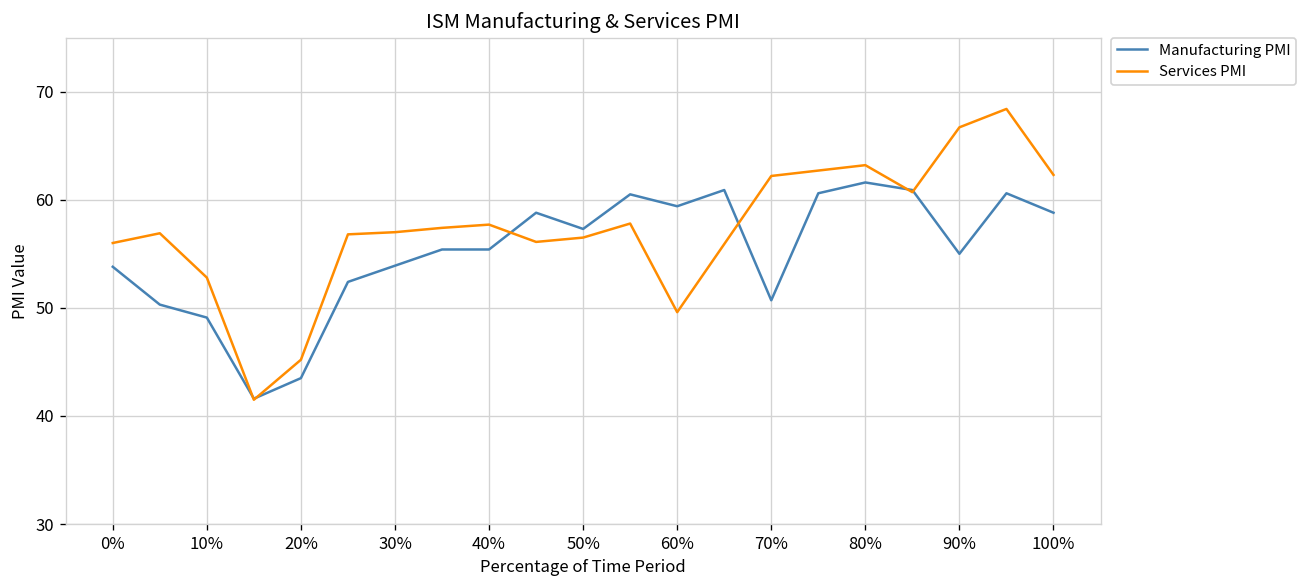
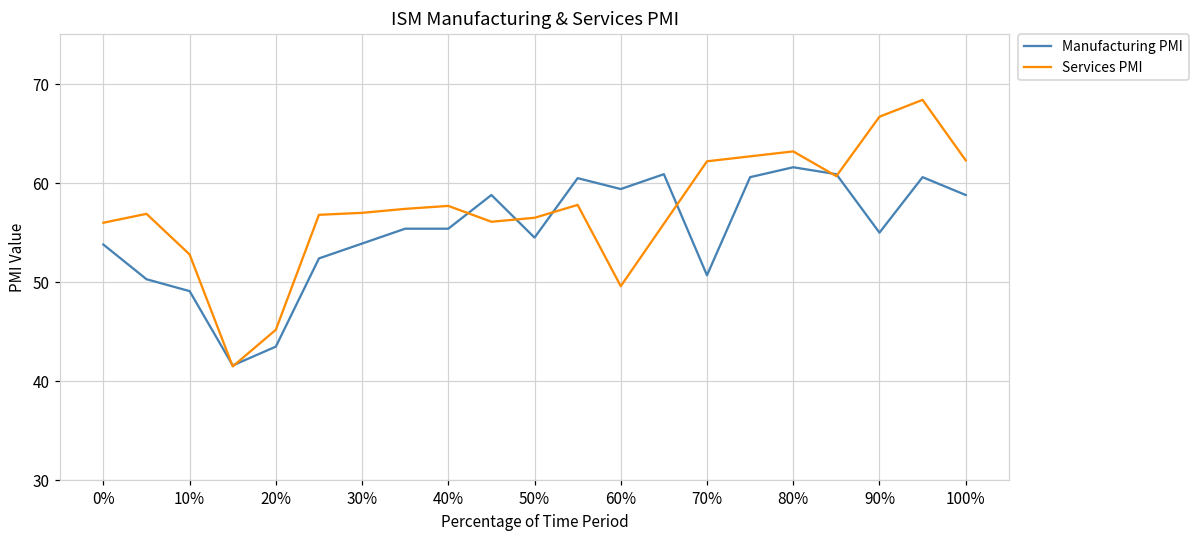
Manufacturing PMI, 50%: 57 -> 55
